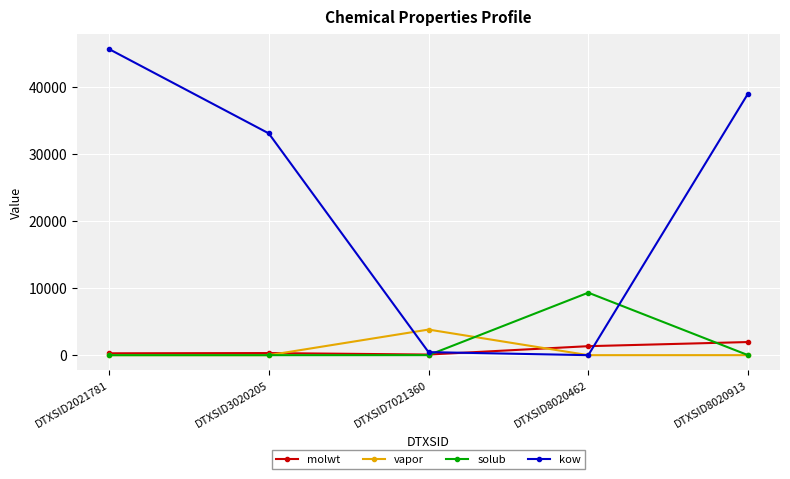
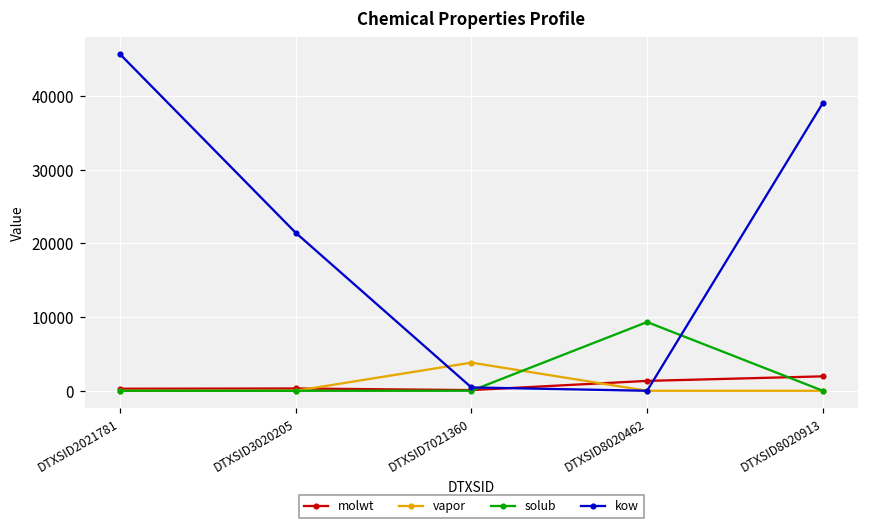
kow, DTXSID3020205: 33000 -> 21000
